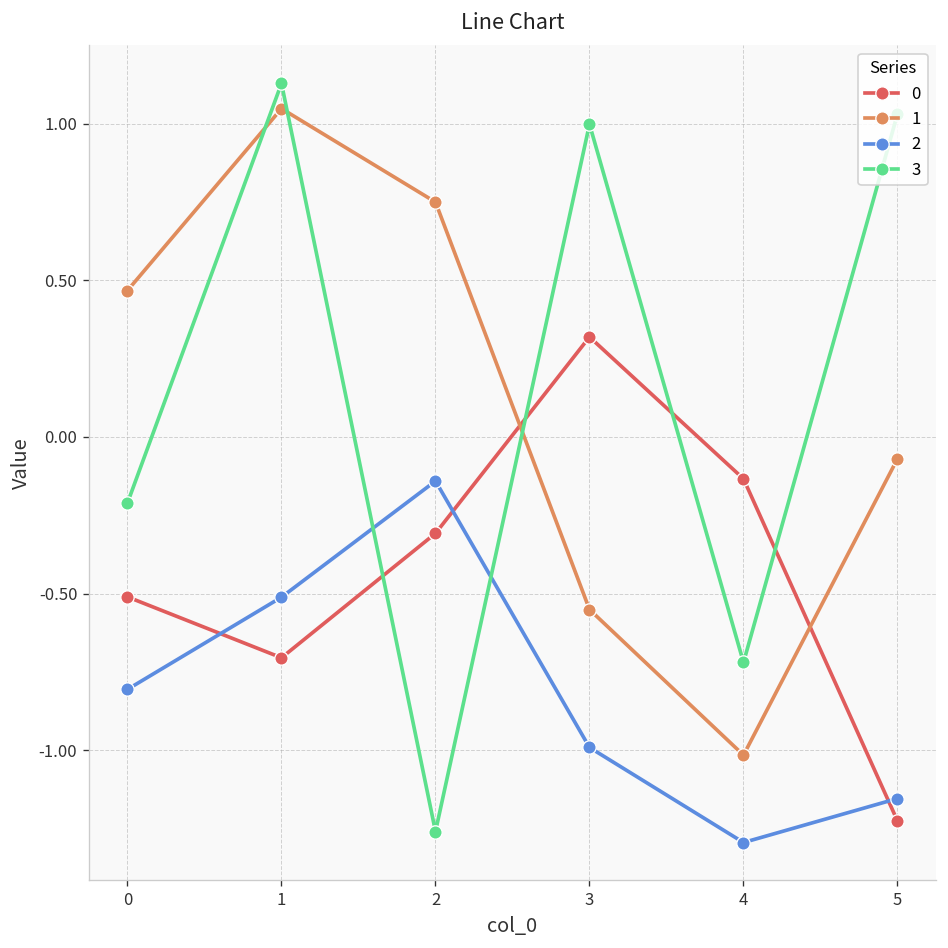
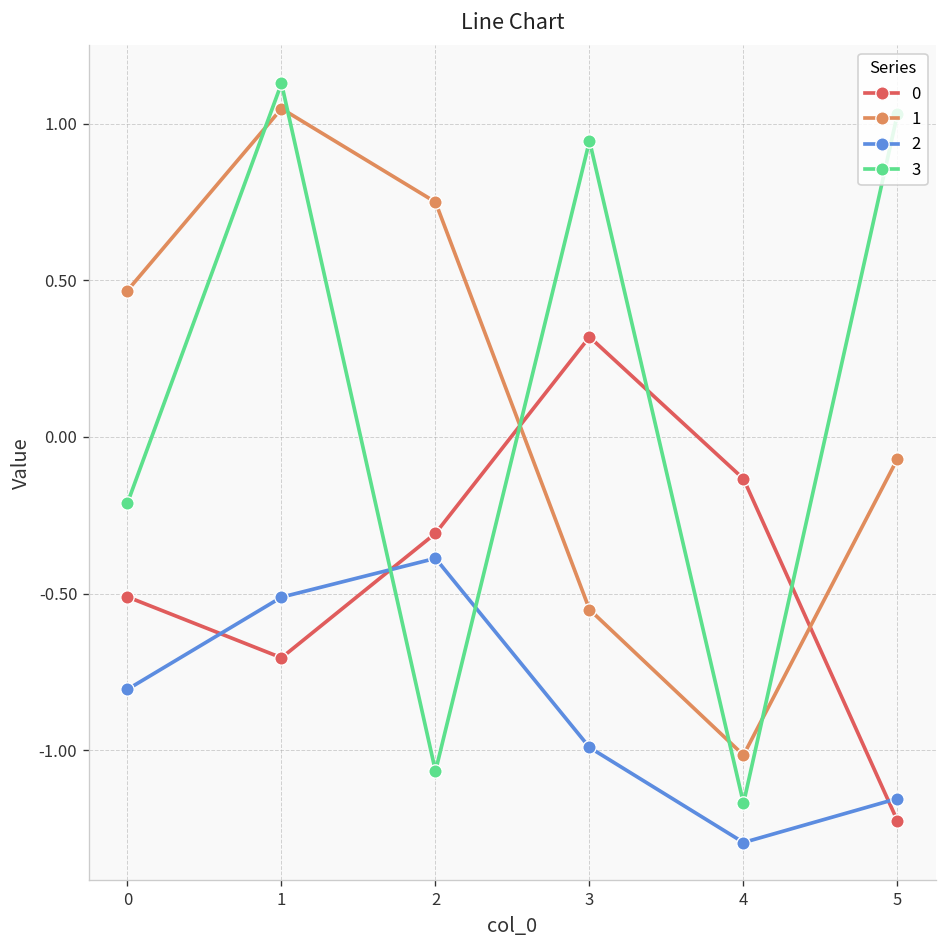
2, 2: -0.14 -> -0.39
3, 2: -1.26 -> -1.07
3, 3: 1.00 -> 0.95
3, 4: -0.72 -> -1.17
